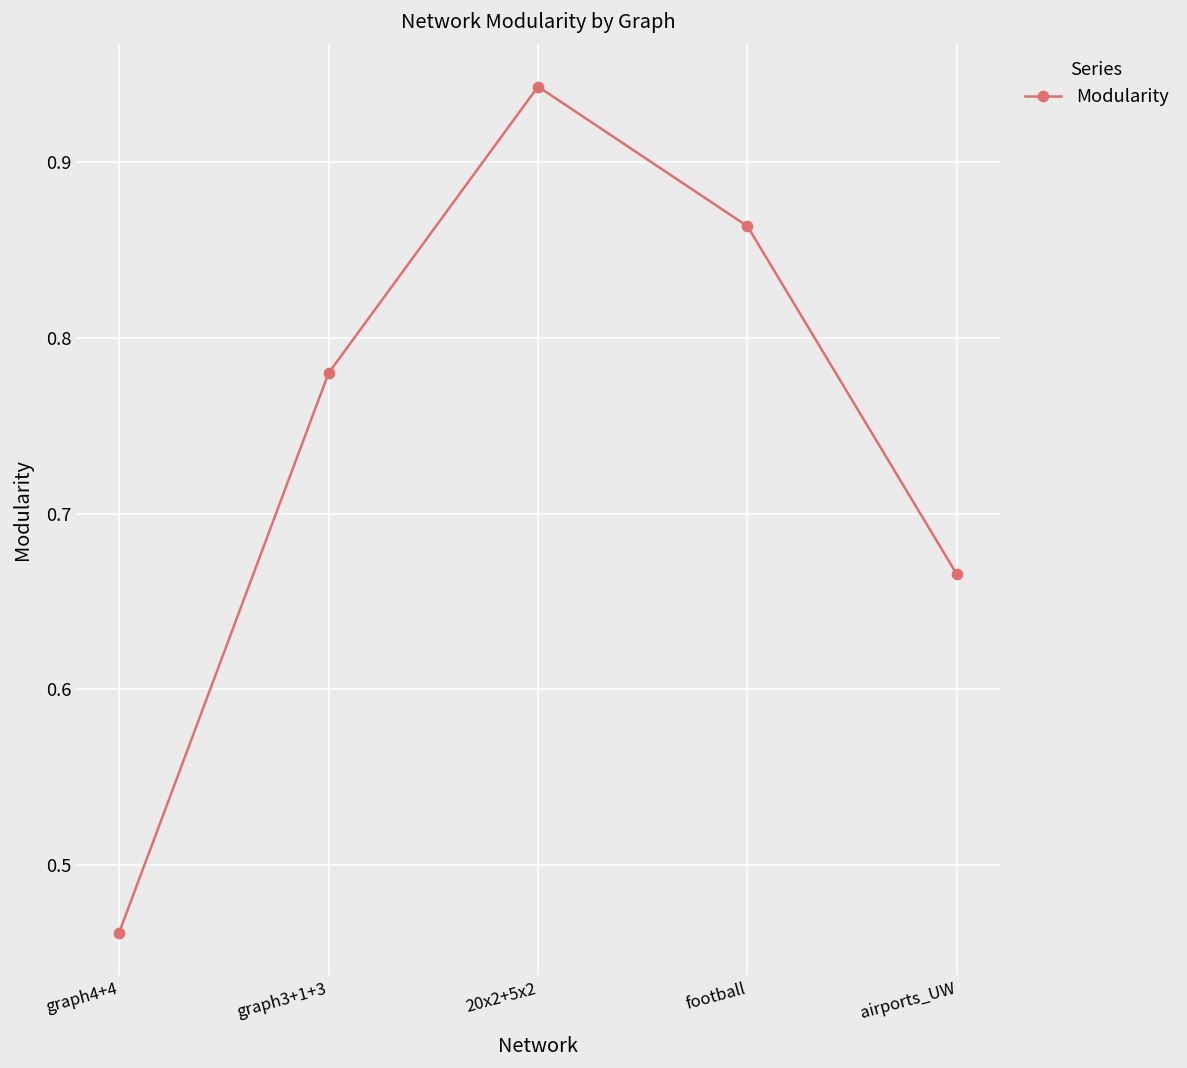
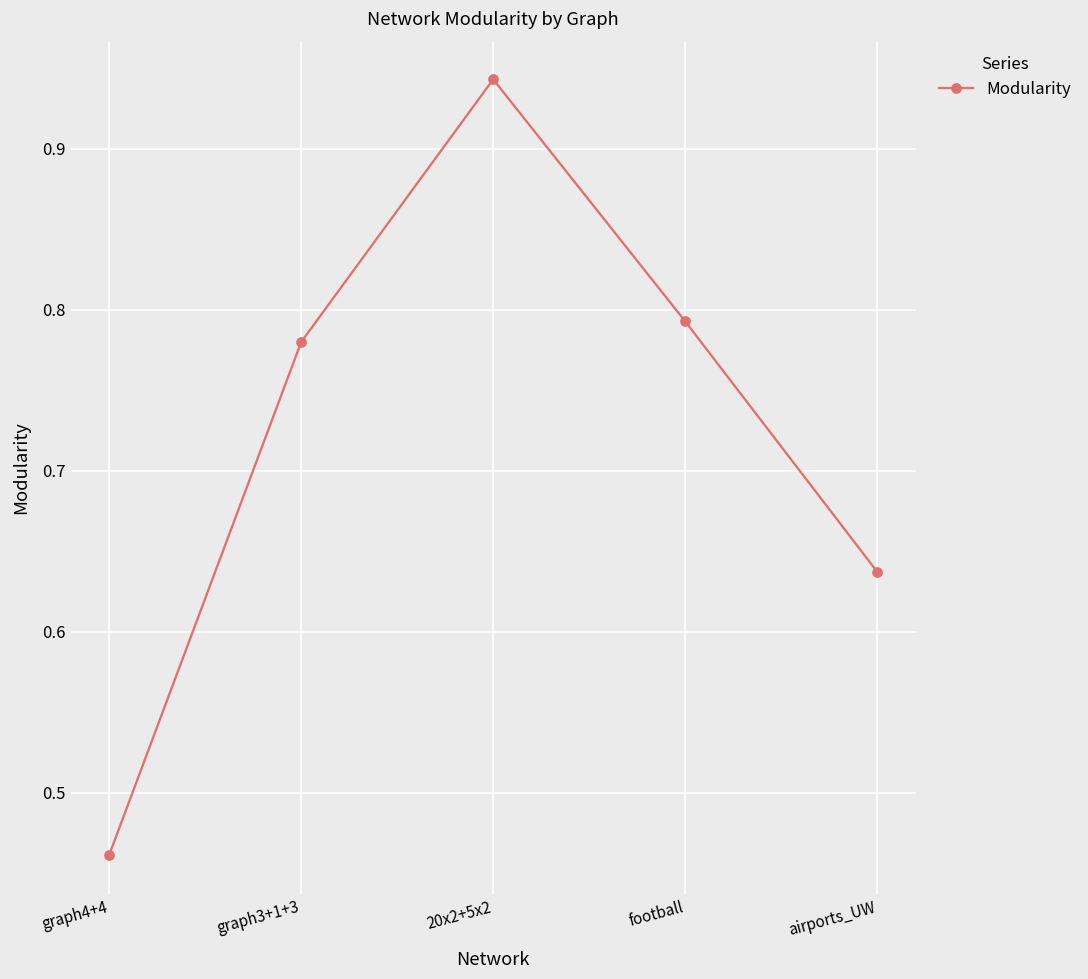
football: 0.864 -> 0.793
airports_UW: 0.665 -> 0.637
